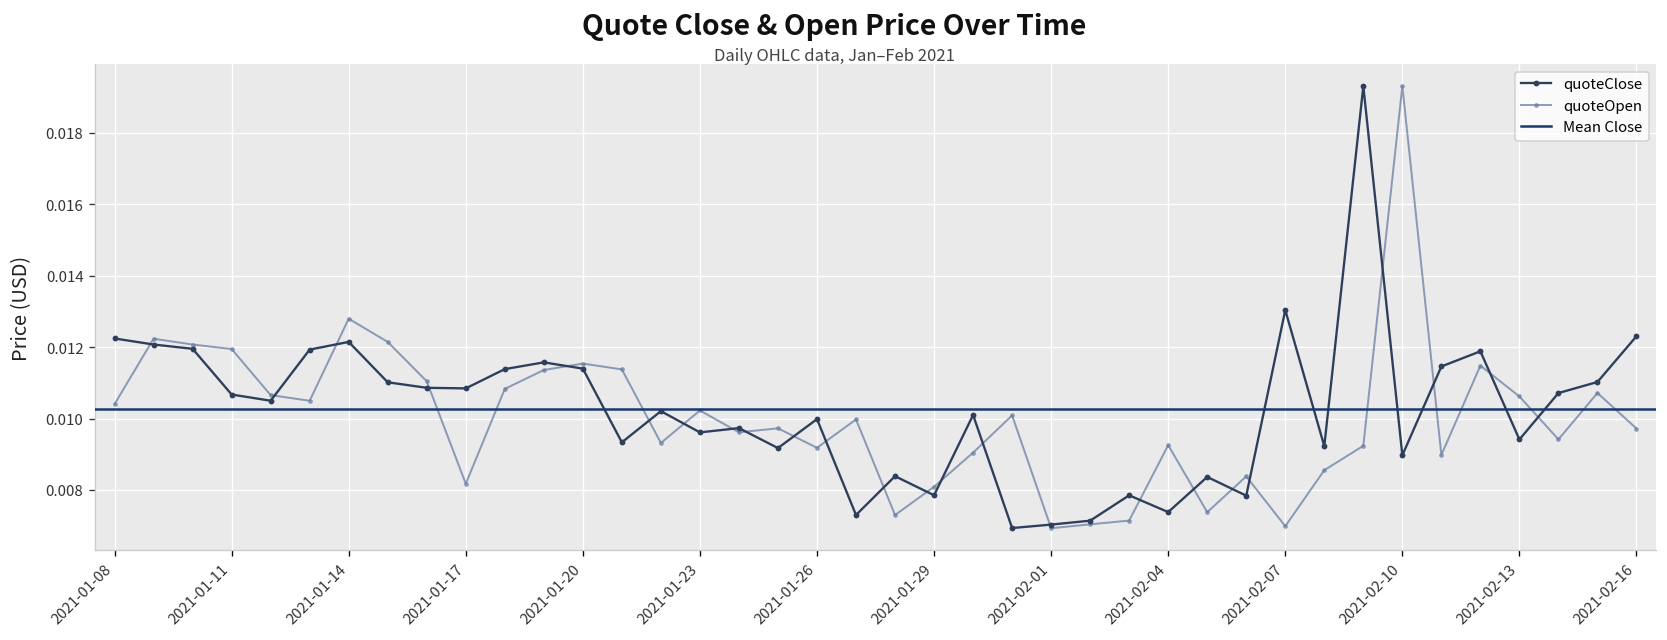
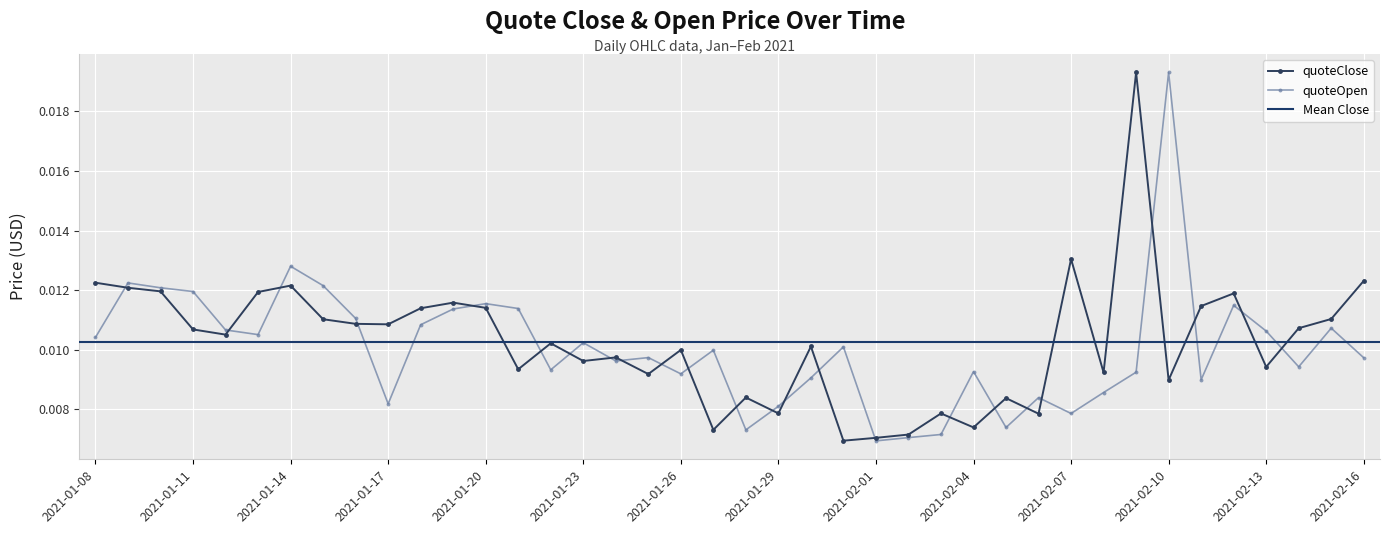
quoteOpen, 2021-02-07: 0.0070 -> 0.0079
